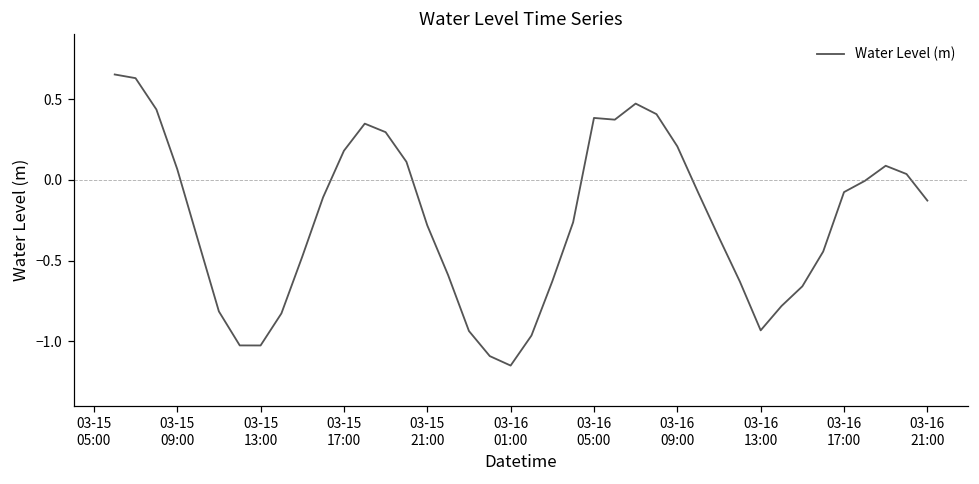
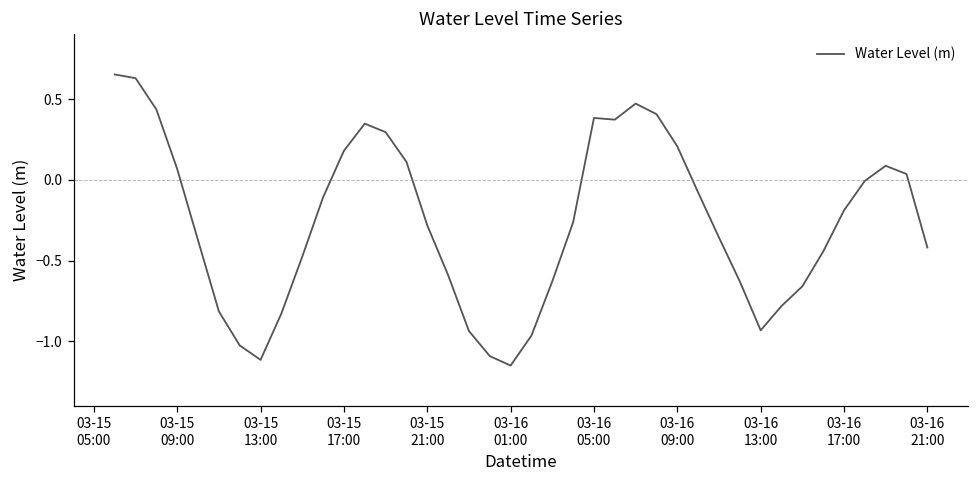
03-15 13:00: -1.03 -> -1.11
03-16 17:00: -0.08 -> -0.19
03-16 21:00: -0.13 -> -0.42
